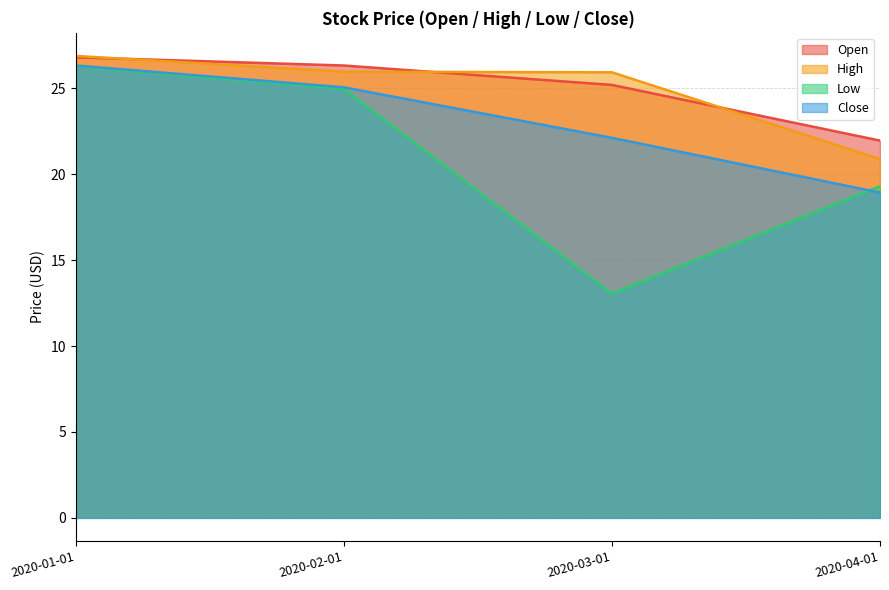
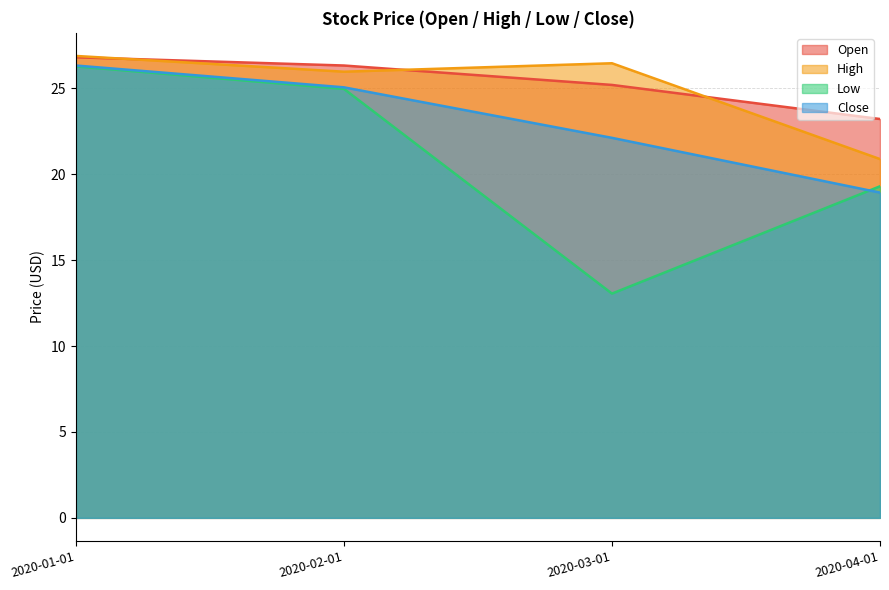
High, 2020-03-01: 25.9 -> 26.5
Open, 2020-04-01: 22.0 -> 23.2
